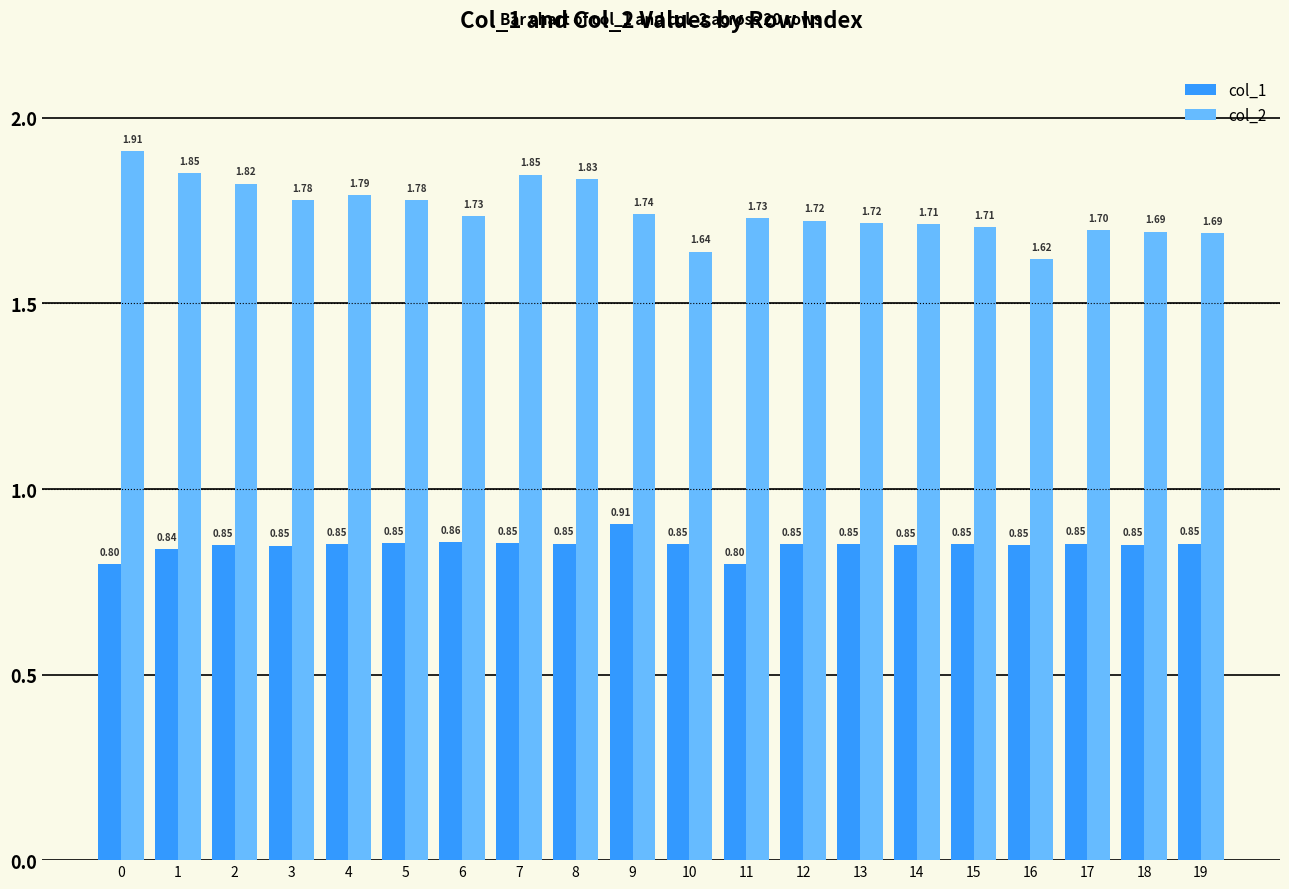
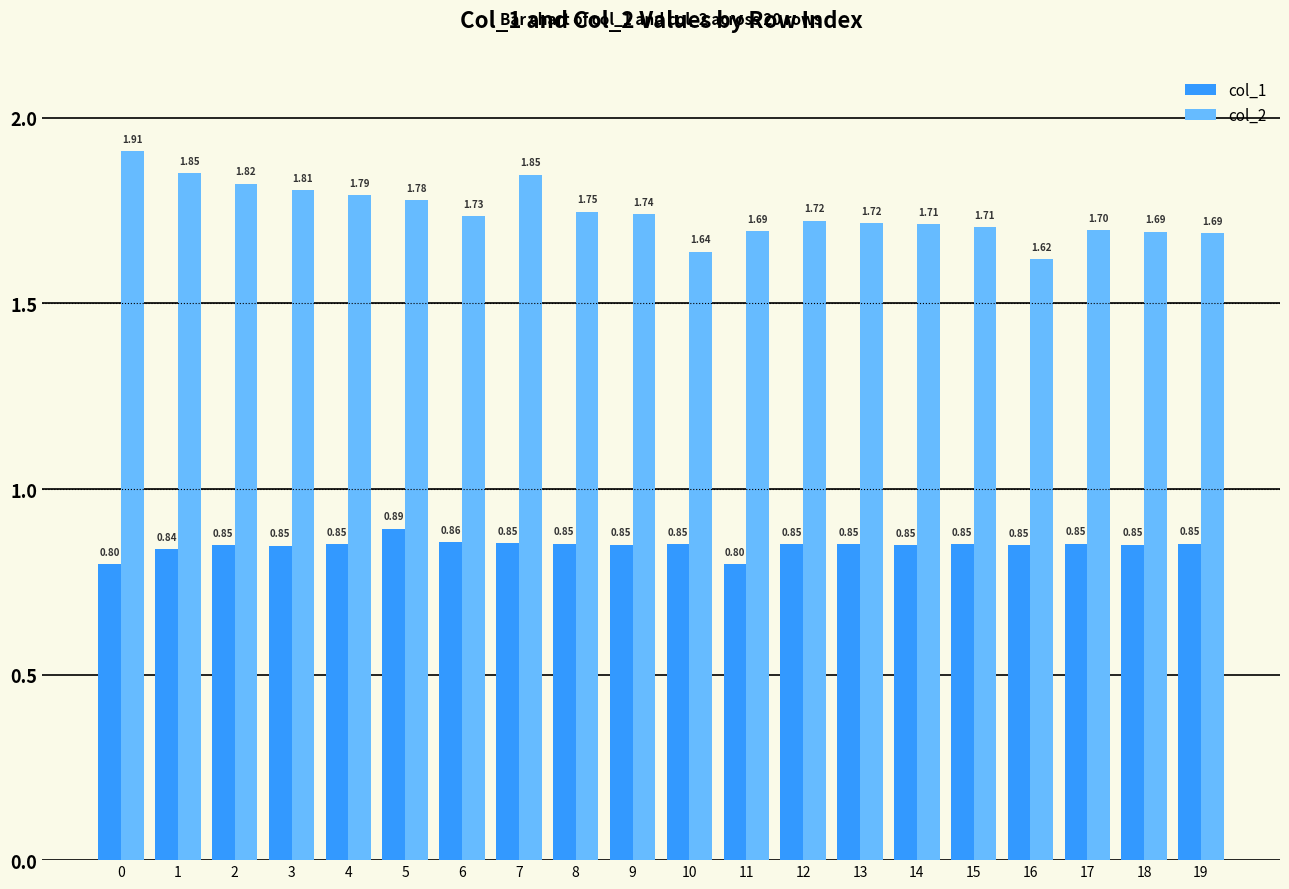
col_2, 3: 1.78 -> 1.81
col_1, 5: 0.85 -> 0.89
col_2, 8: 1.83 -> 1.75
col_1, 9: 0.91 -> 0.85
col_2, 11: 1.73 -> 1.69
